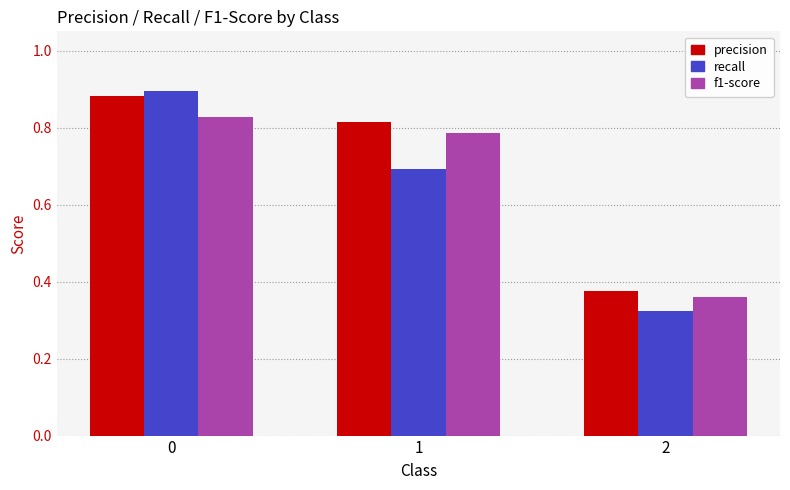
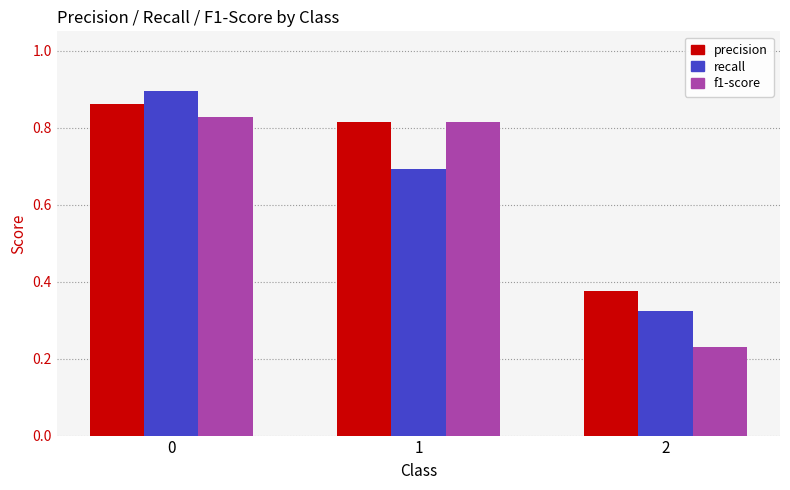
precision, 0: 0.88 -> 0.86
f1-score, 1: 0.78 -> 0.81
f1-score, 2: 0.36 -> 0.23
